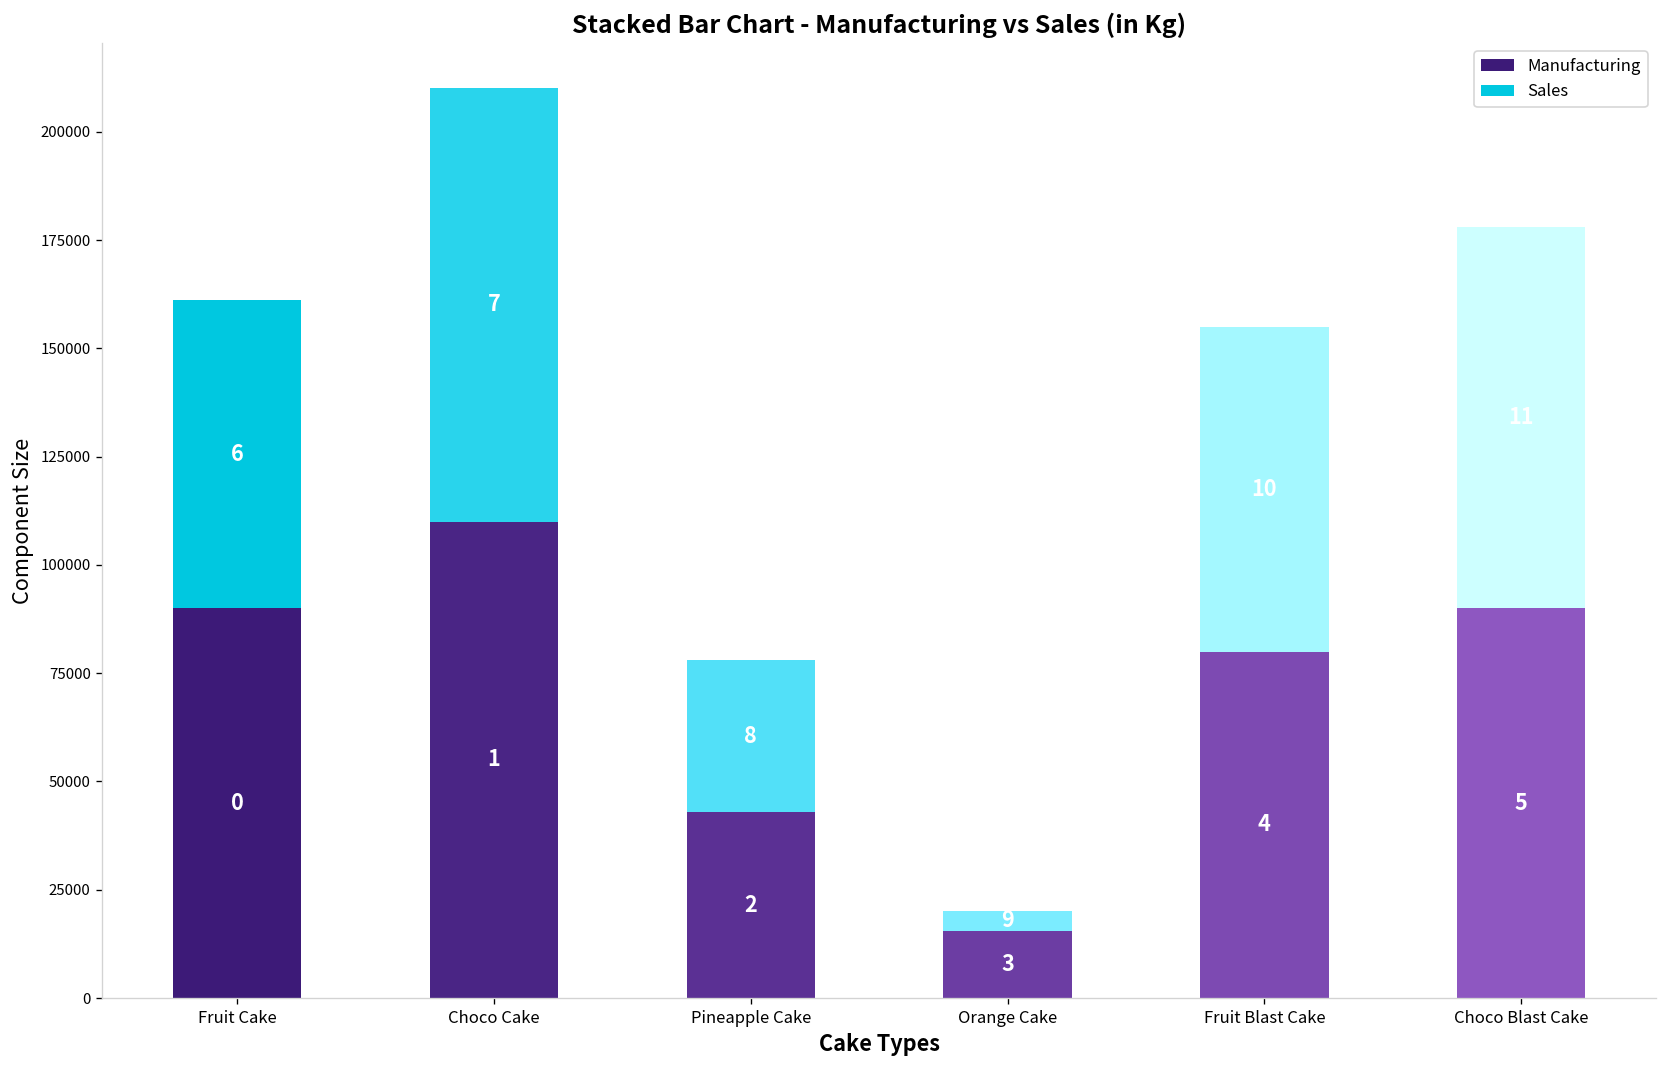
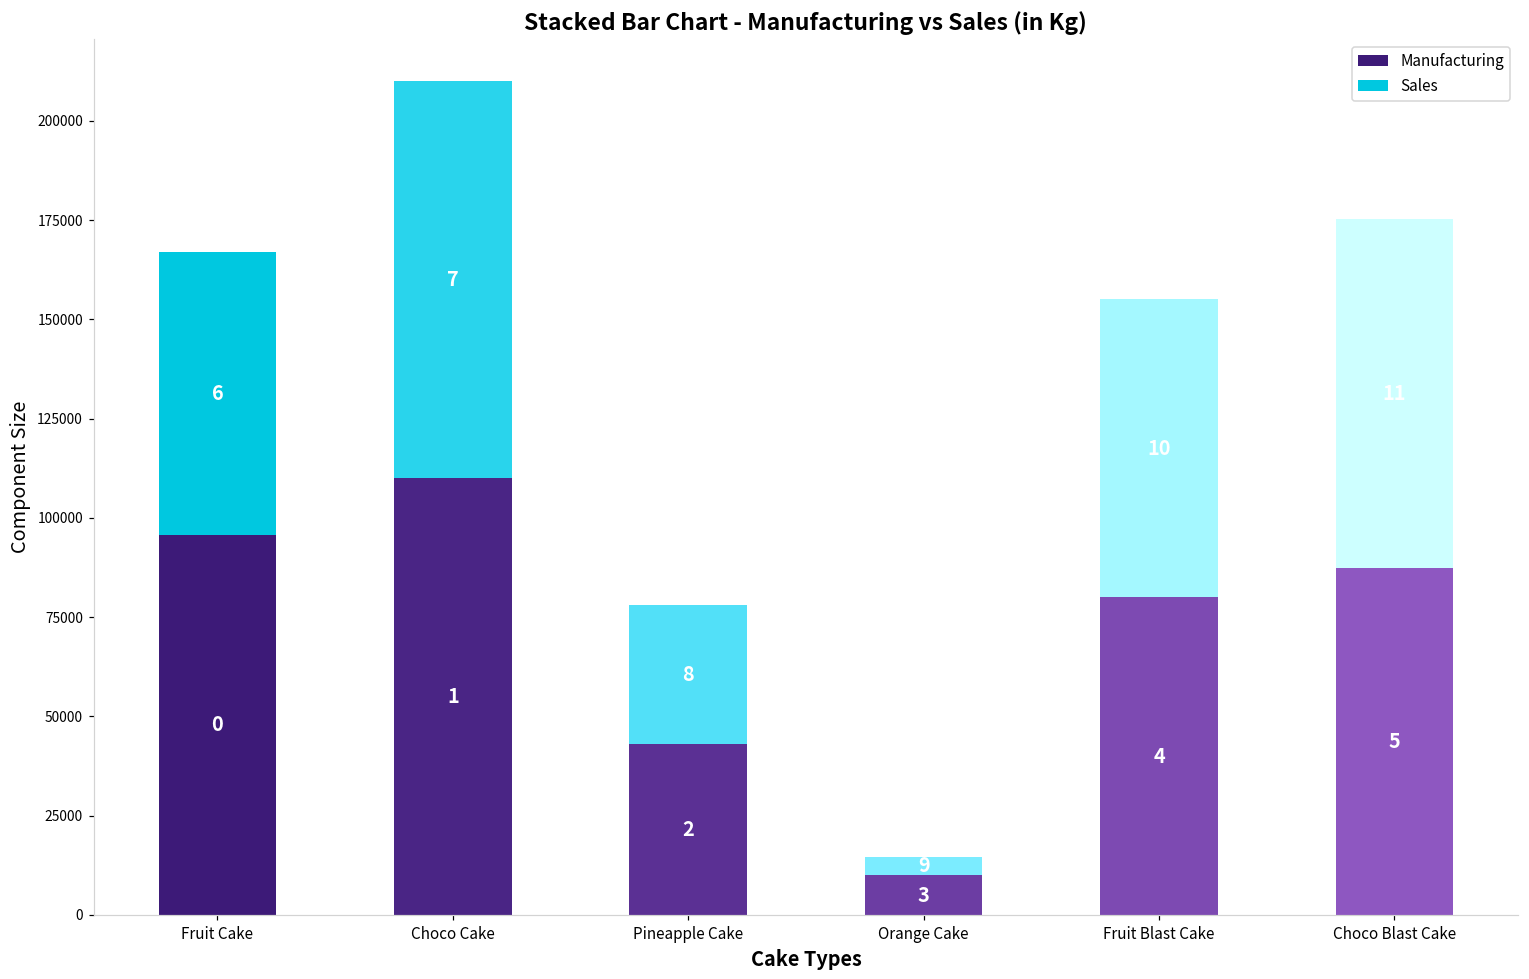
Manufacturing, Fruit Cake: 90000 -> 96000
Manufacturing, Orange Cake: 15000 -> 10000
Manufacturing, Choco Blast Cake: 90000 -> 87000
